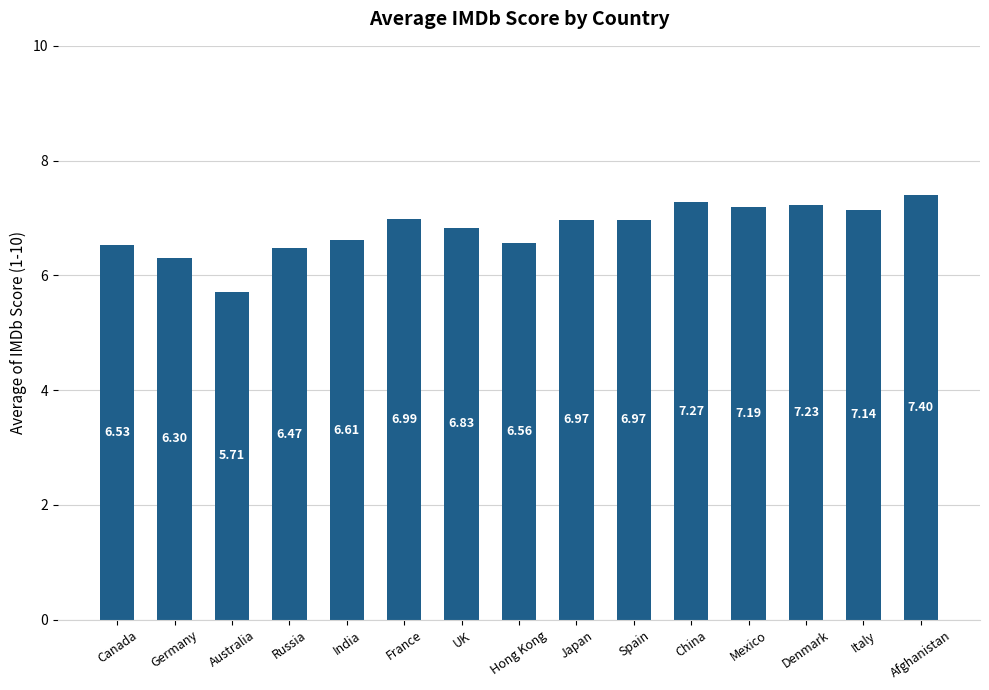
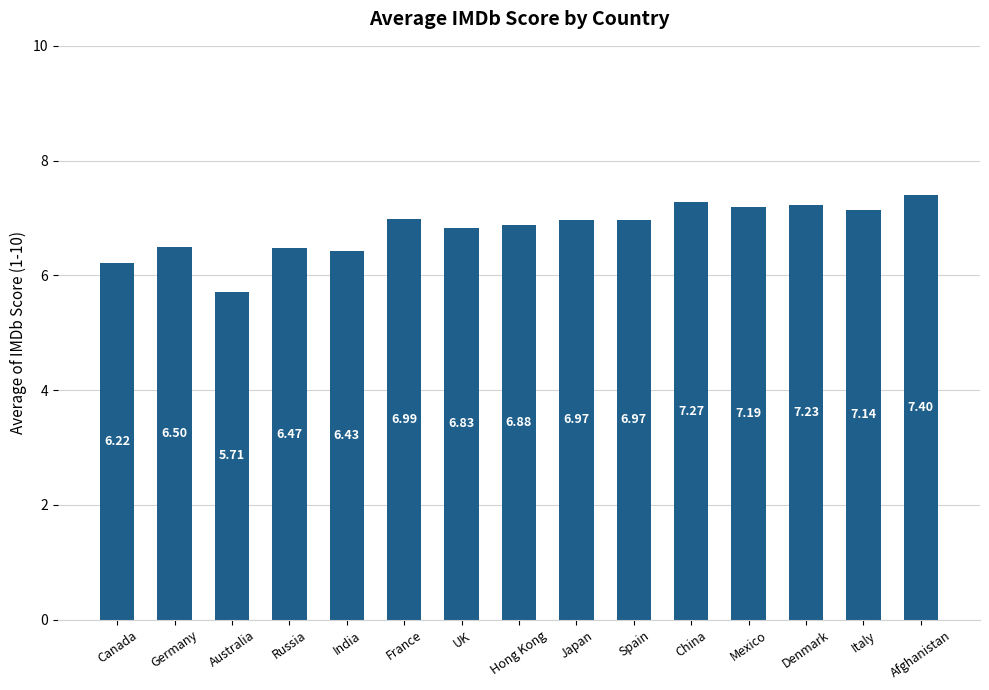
Canada: 6.53 -> 6.22
Germany: 6.30 -> 6.50
India: 6.61 -> 6.43
Hong Kong: 6.56 -> 6.88
